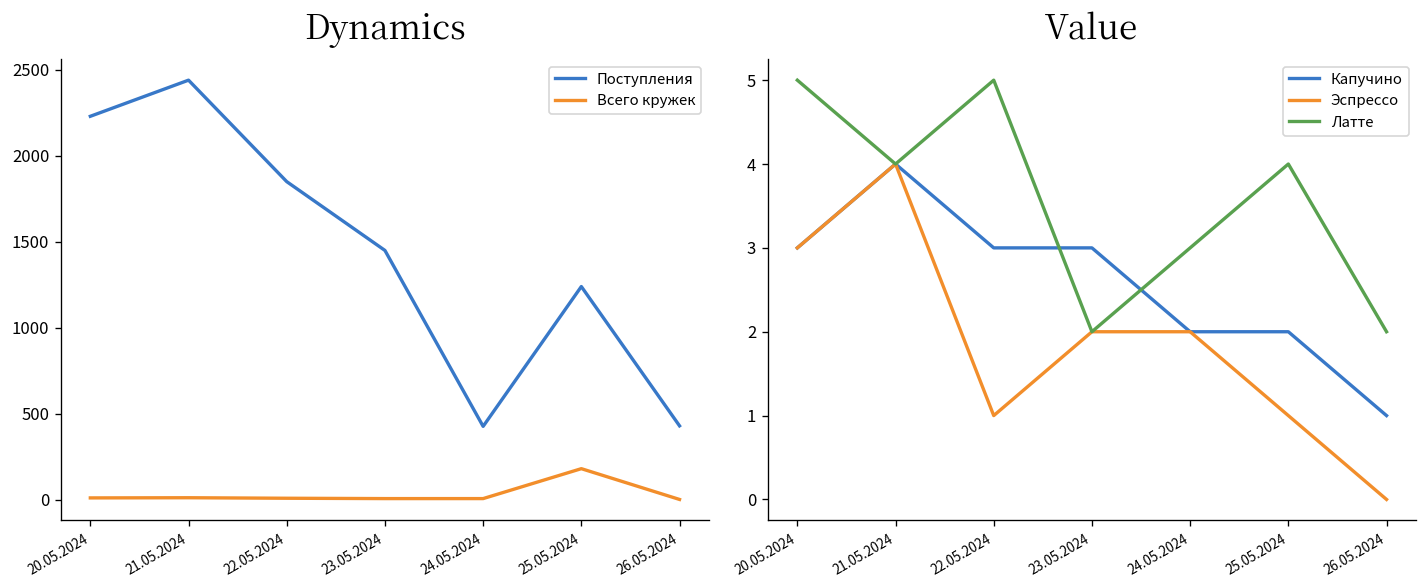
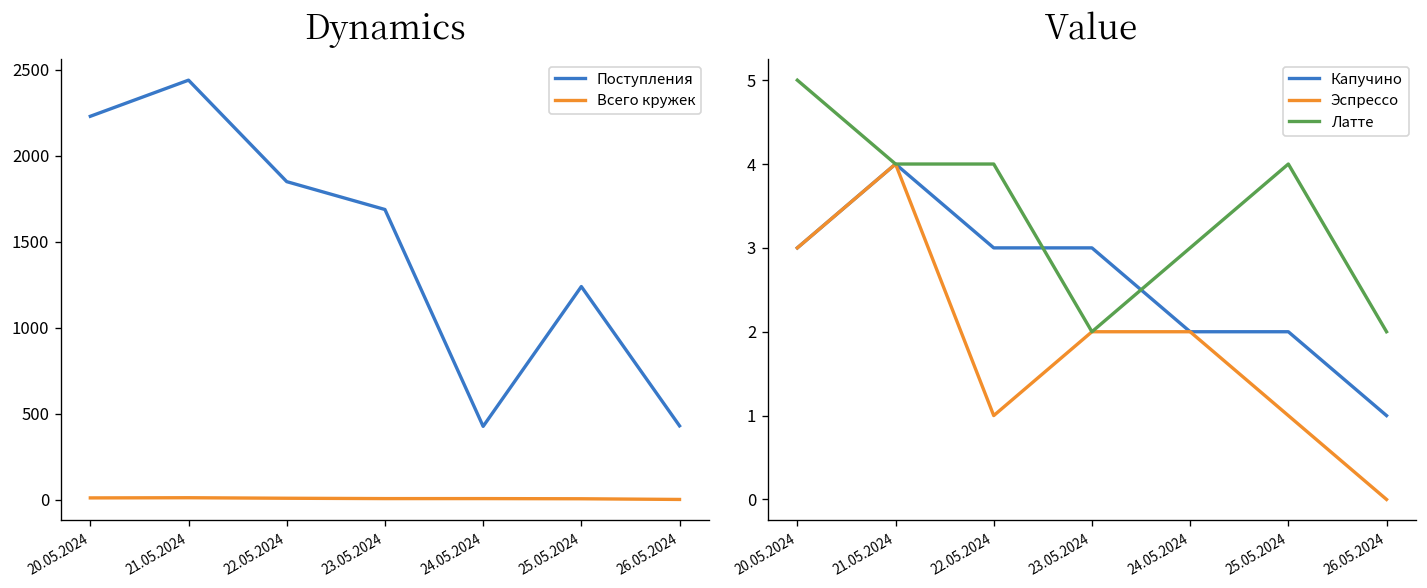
Dynamics, Поступления, 23.05.2024: 1450 -> 1690
Dynamics, Всего кружек, 25.05.2024: 180 -> 10
Value, Латте, 22.05.2024: 5 -> 4
